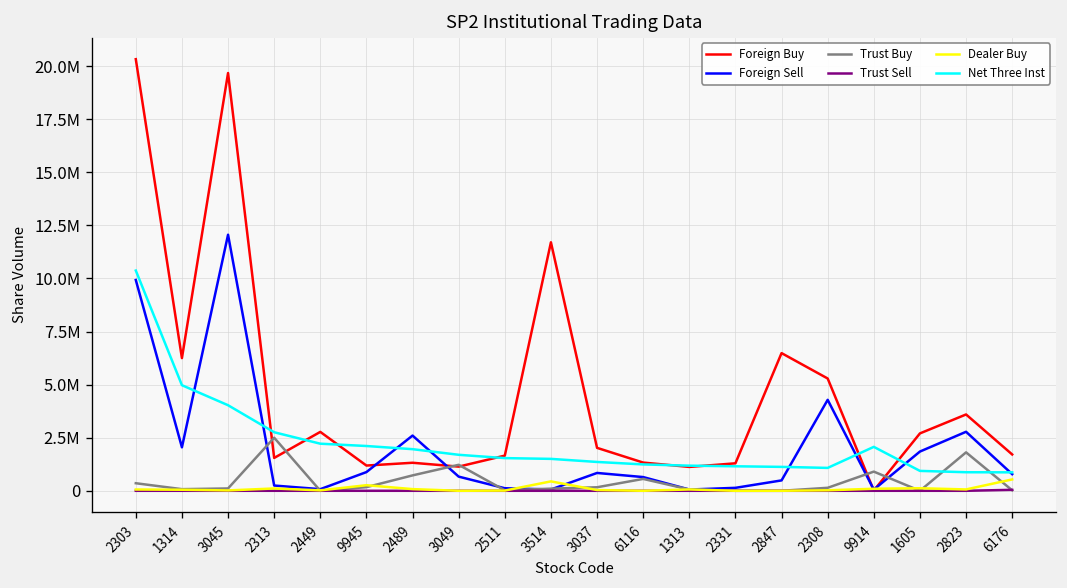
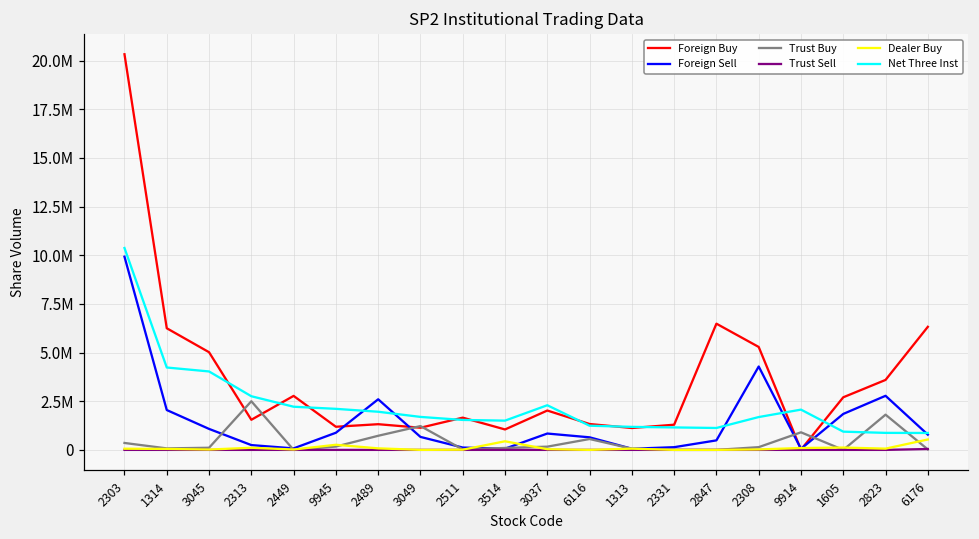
Net Three Inst, 1314: 5000000 -> 4200000
Foreign Buy, 3045: 19700000 -> 5000000
Foreign Sell, 3045: 12100000 -> 1100000
Foreign Buy, 3514: 11700000 -> 1100000
Net Three Inst, 3037: 1400000 -> 2300000
Net Three Inst, 2308: 1100000 -> 1700000
Foreign Buy, 6176: 1700000 -> 6300000
